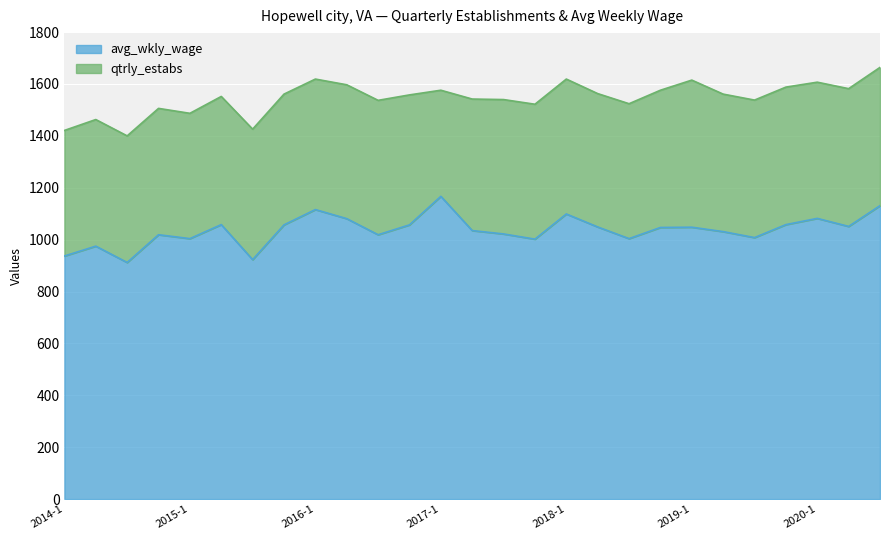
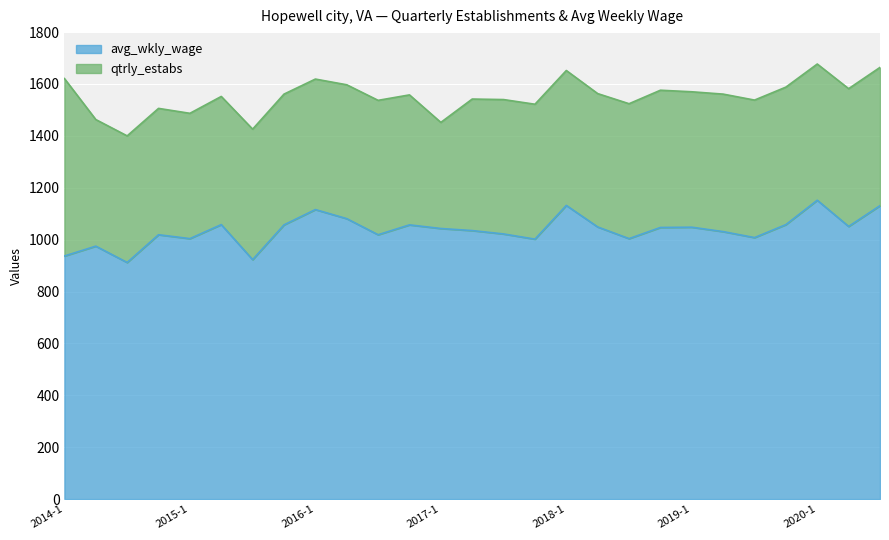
qtrly_estabs, 2014-1: 480 -> 680
avg_wkly_wage, 2017-1: 1170 -> 1040
avg_wkly_wage, 2018-1: 1100 -> 1130
qtrly_estabs, 2019-1: 570 -> 520
avg_wkly_wage, 2020-1: 1080 -> 1150
